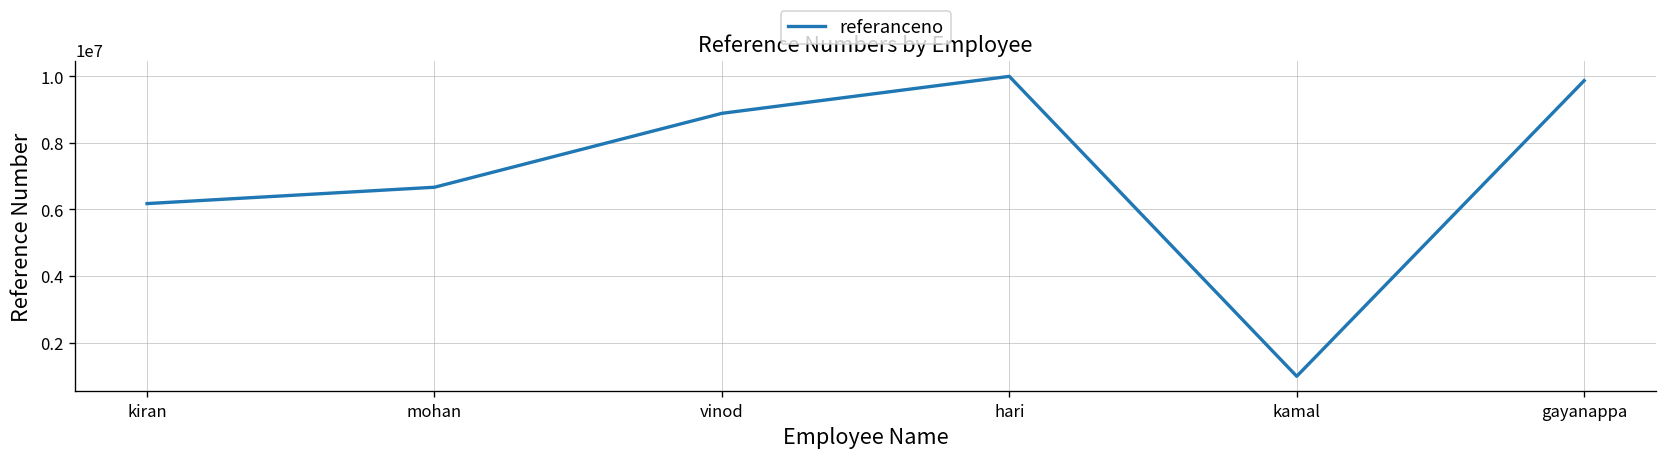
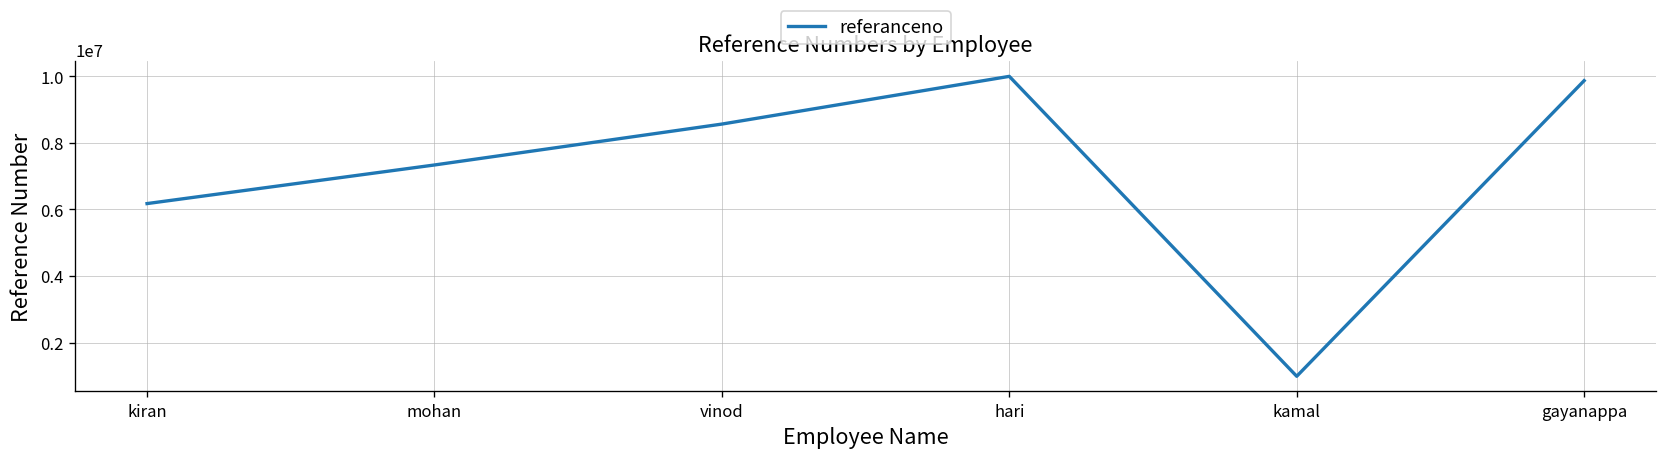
mohan: 6700000 -> 7300000
vinod: 8900000 -> 8600000
